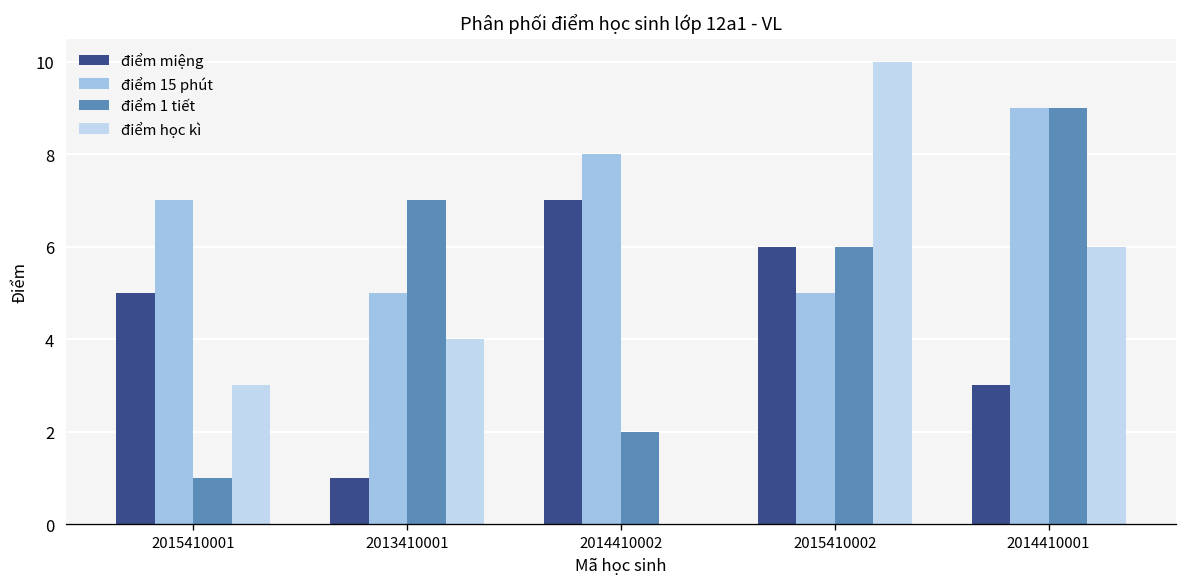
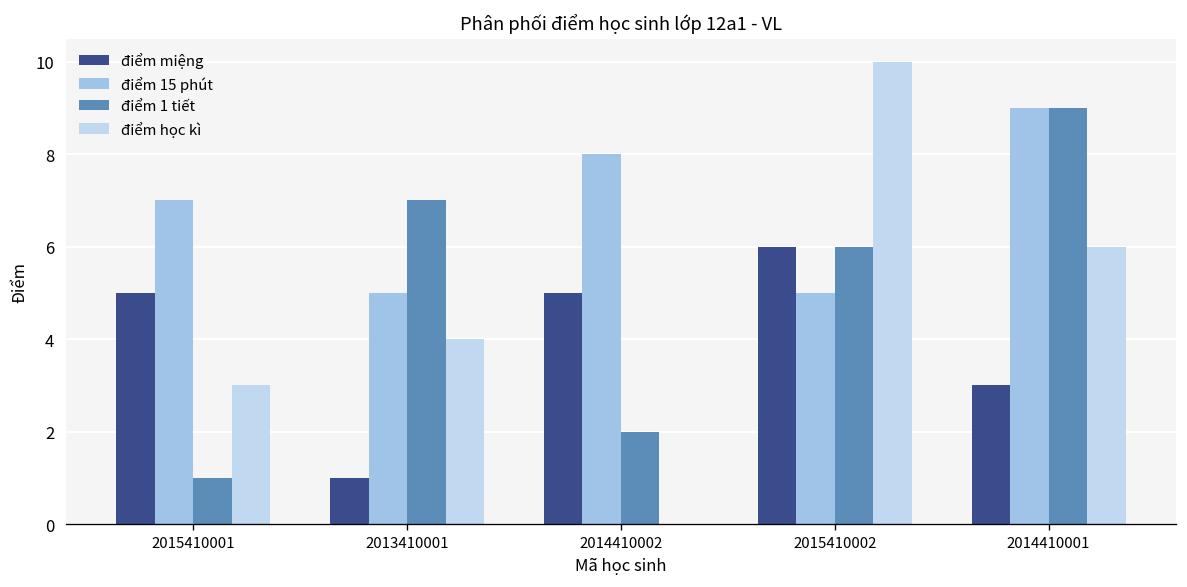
điểm miệng, 2014410002: 7 -> 5
